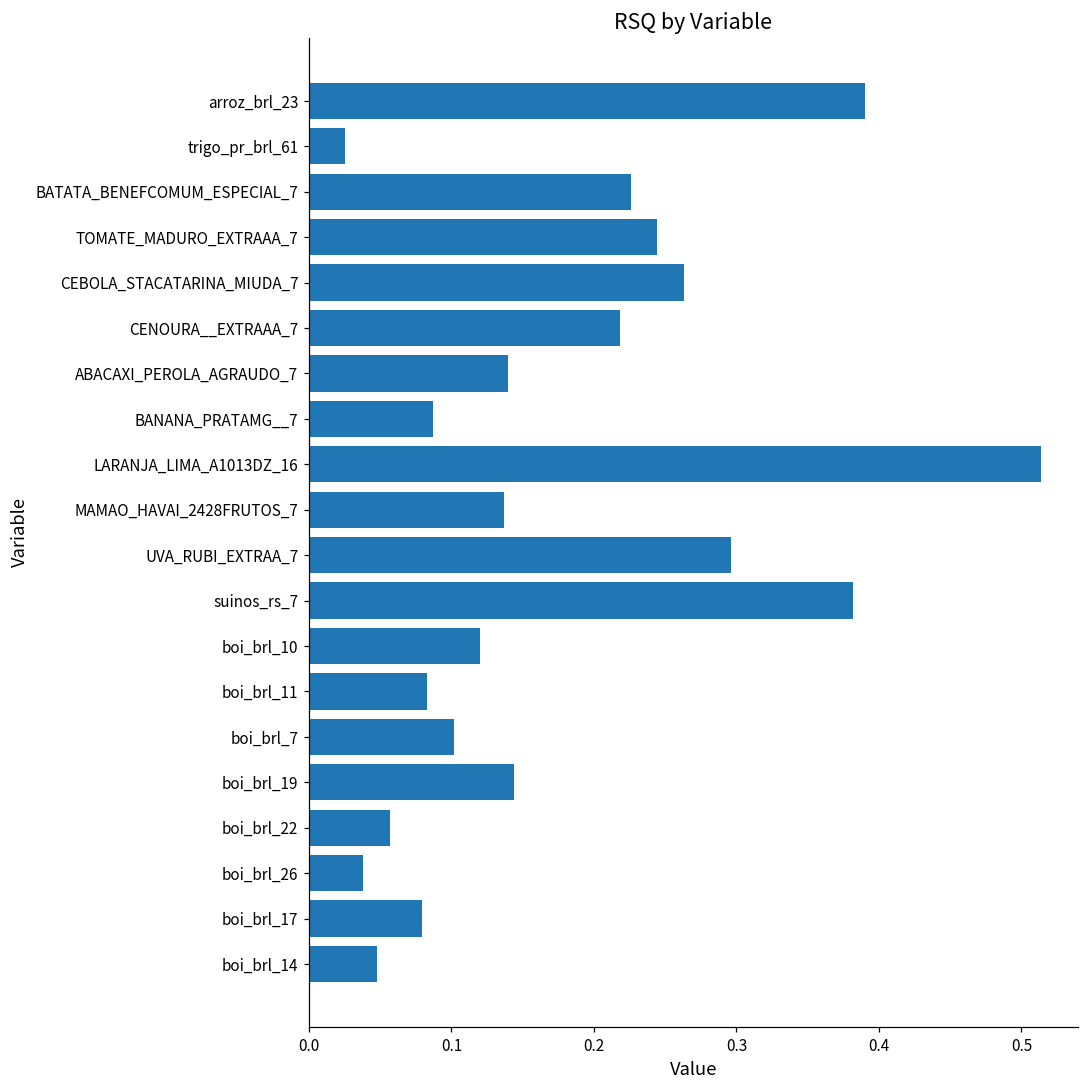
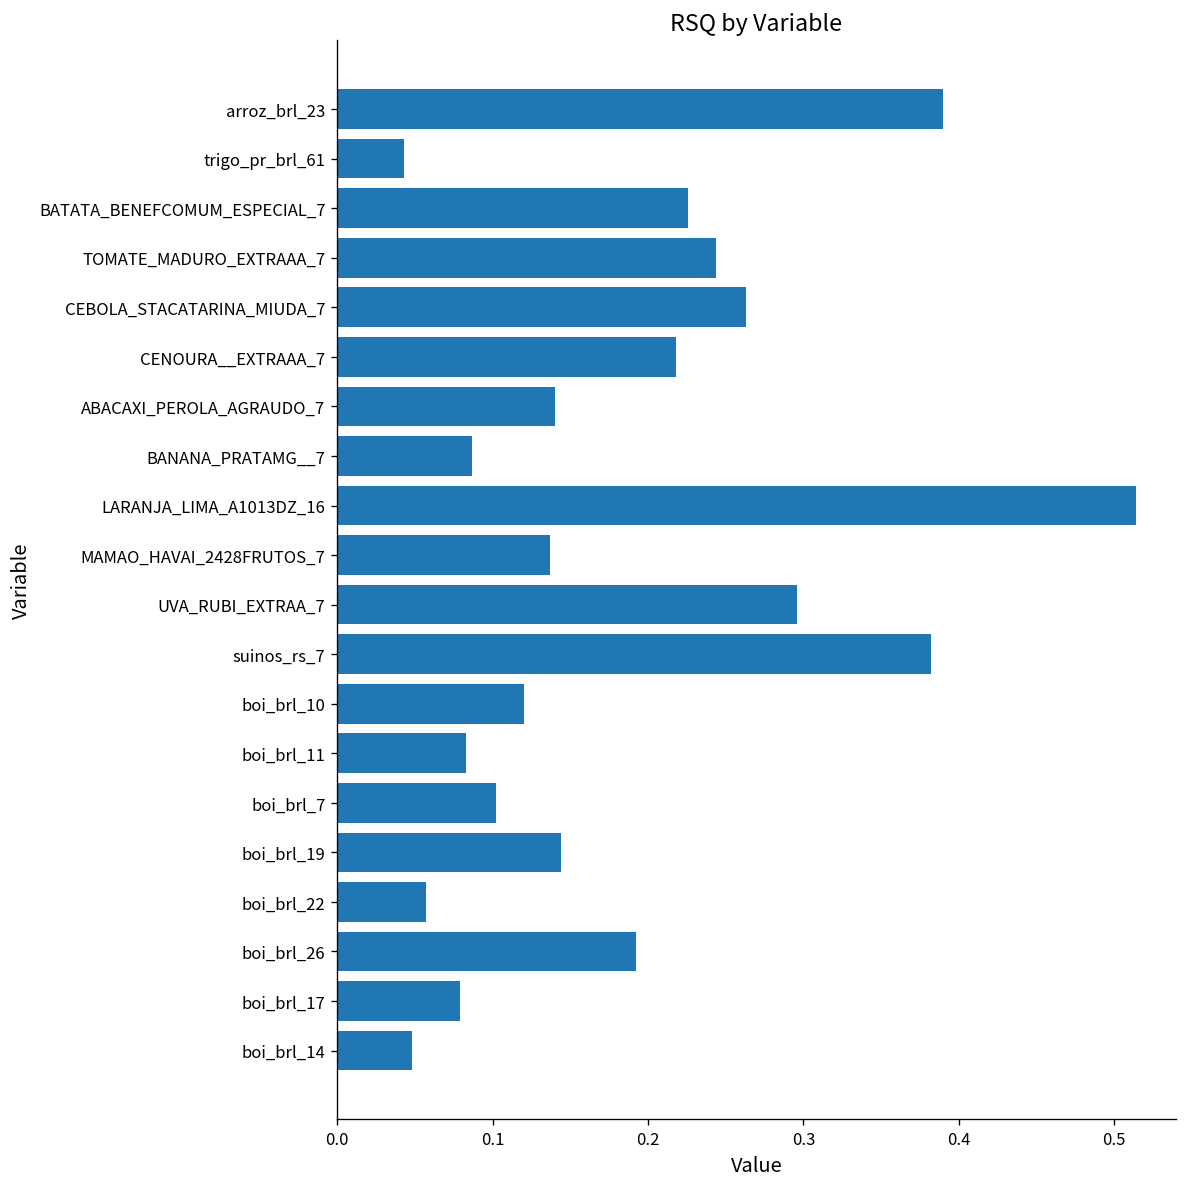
trigo_pr_brl_61: 0.025 -> 0.043
boi_brl_26: 0.038 -> 0.192
